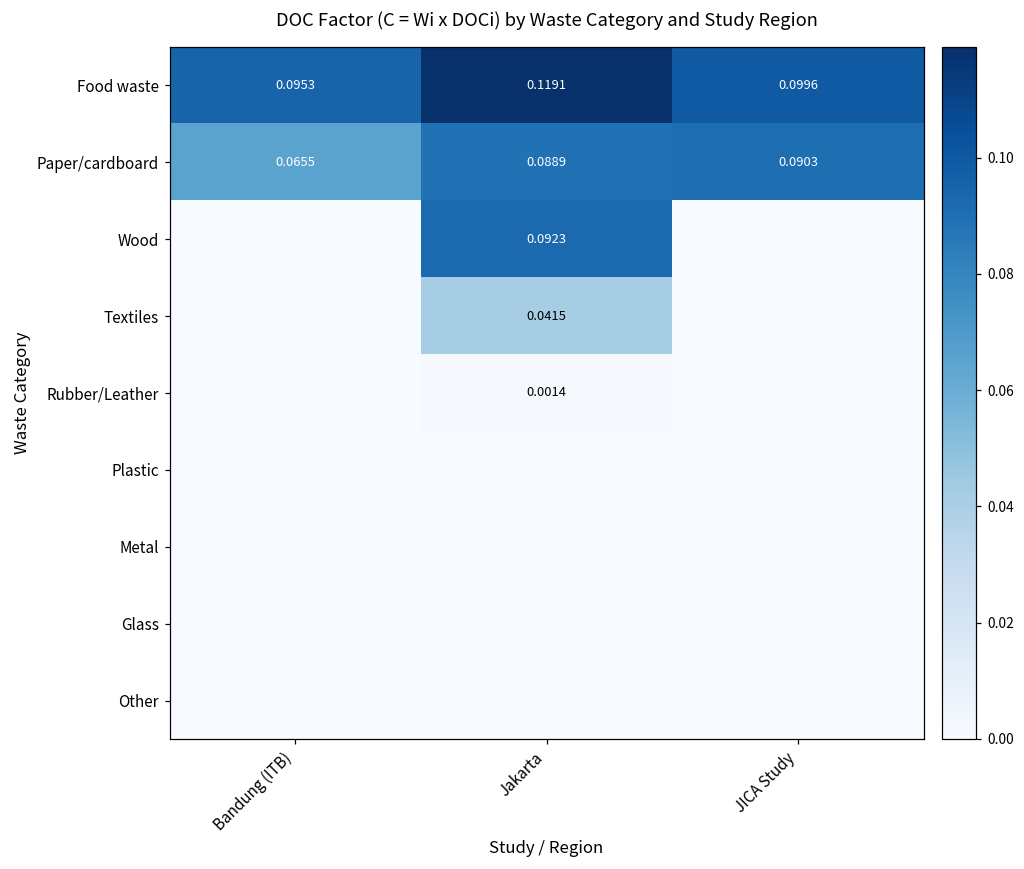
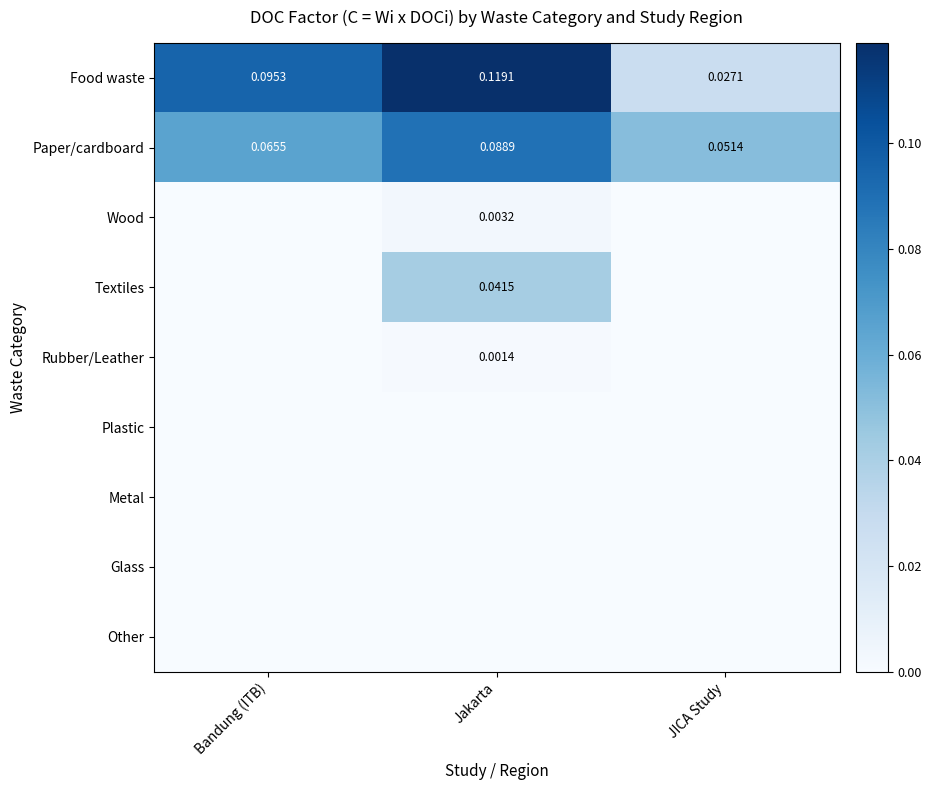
Food waste, JICA Study: 0.0996 -> 0.0271
Paper/cardboard, JICA Study: 0.0903 -> 0.0514
Wood, Jakarta: 0.0923 -> 0.0032
